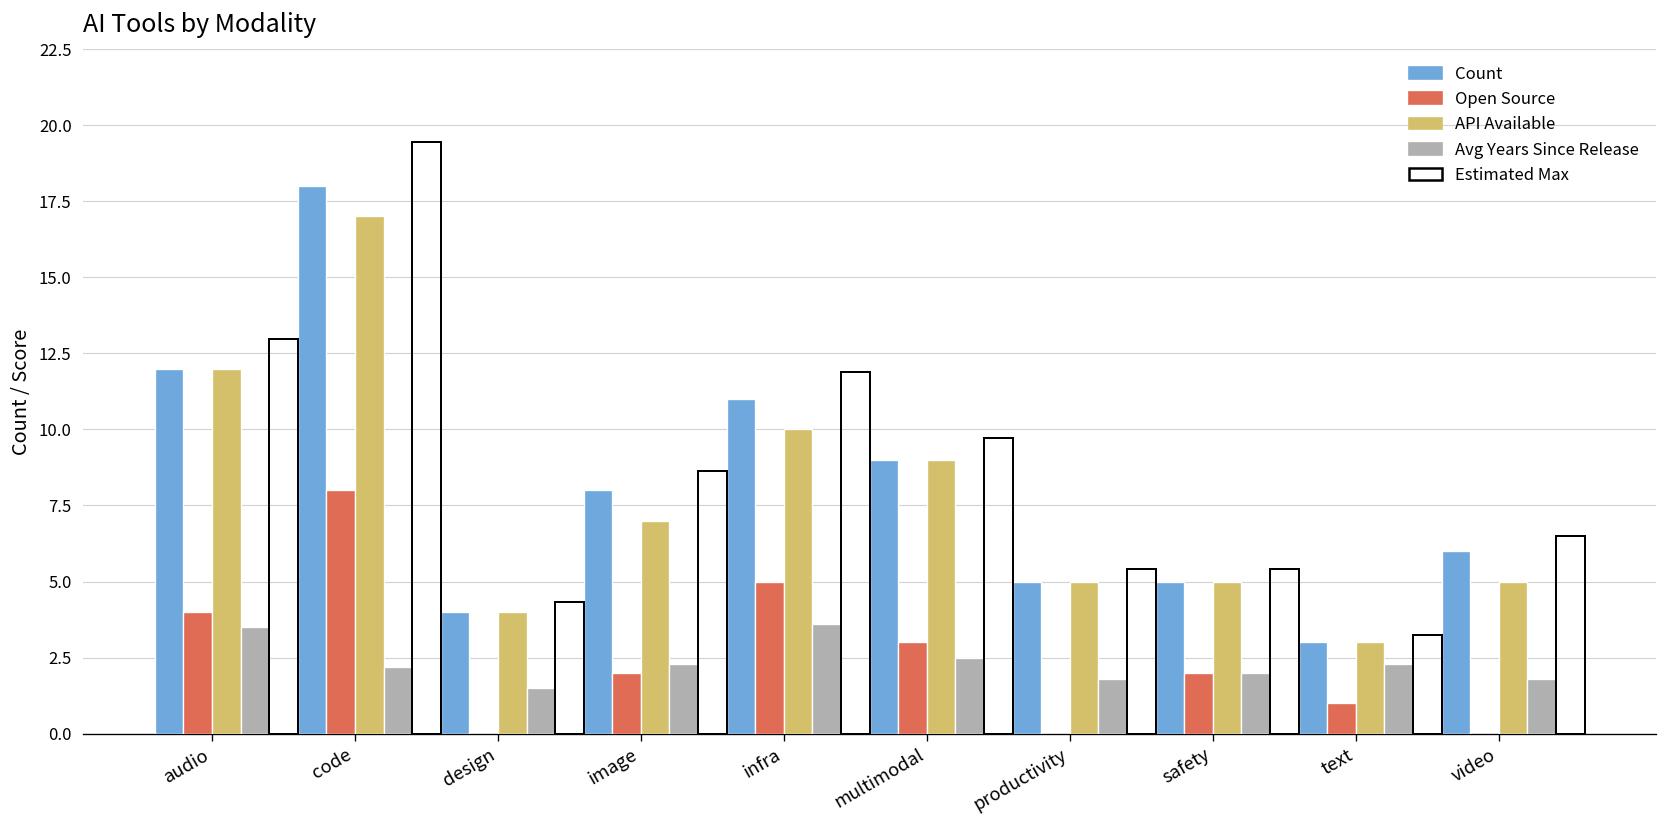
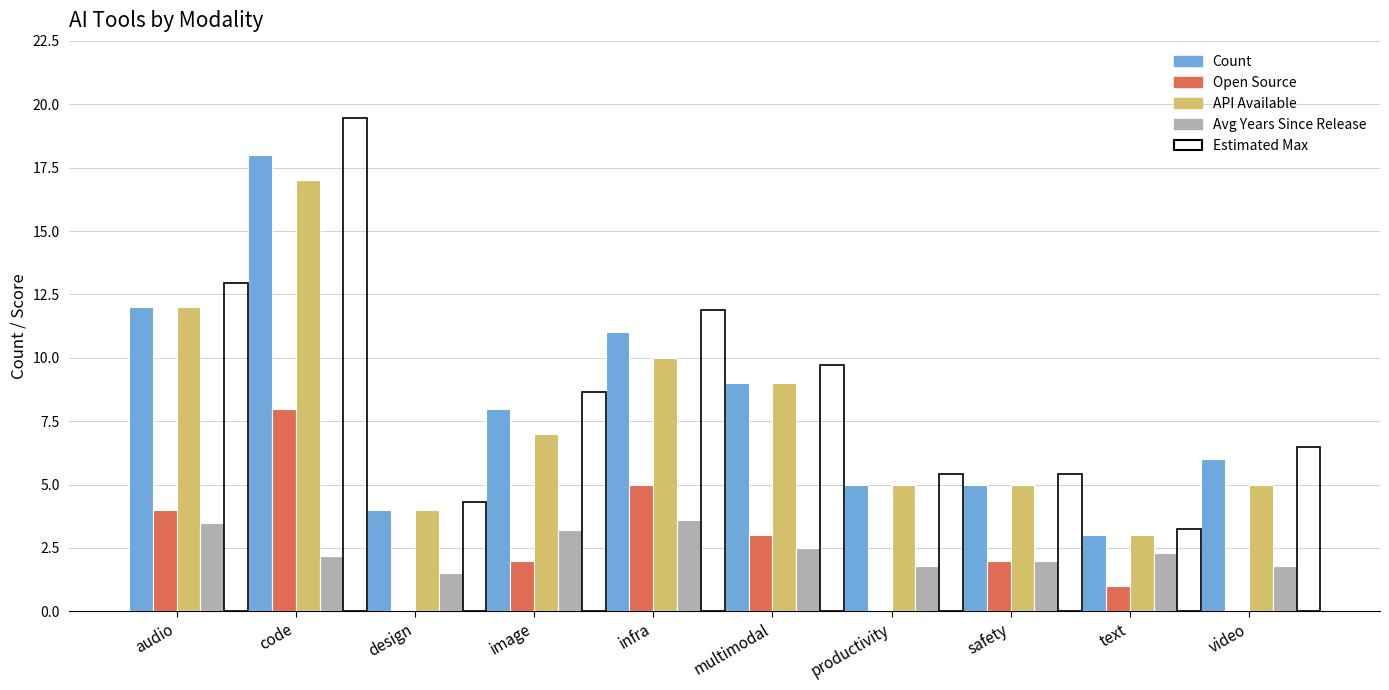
Avg Years Since Release, image: 2.3 -> 3.2
